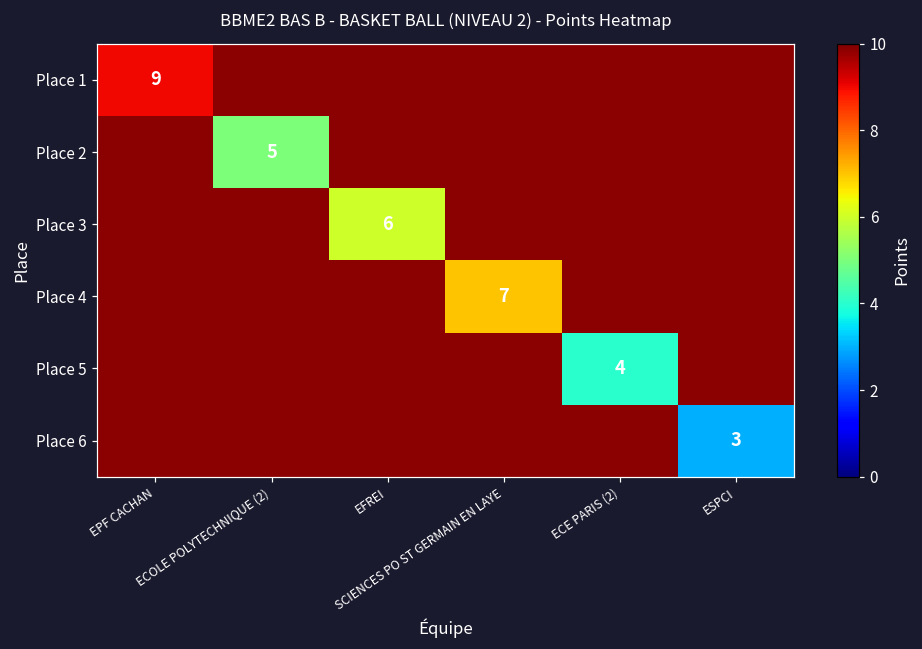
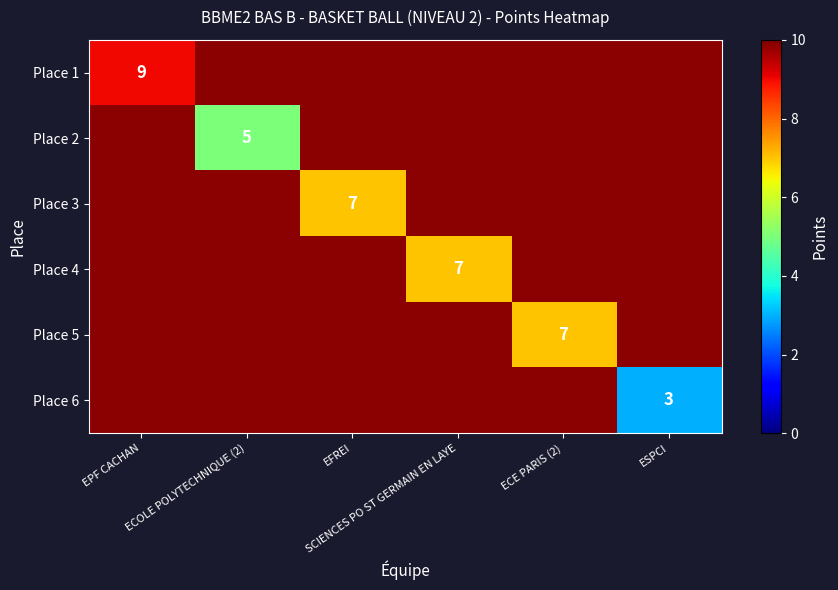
Place 3, EFREI: 6 -> 7
Place 5, ECE PARIS (2): 4 -> 7
